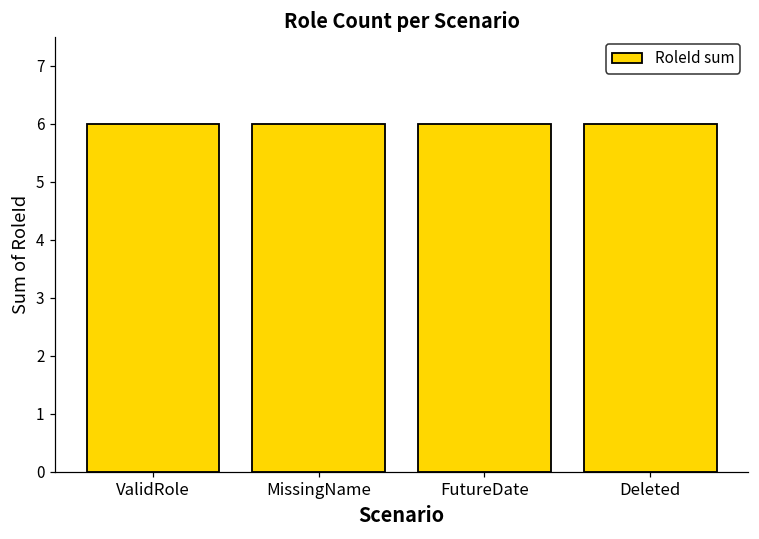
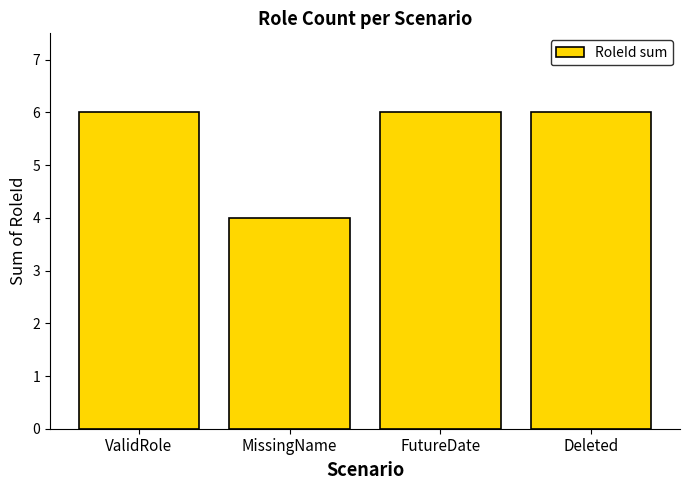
MissingName: 6 -> 4
